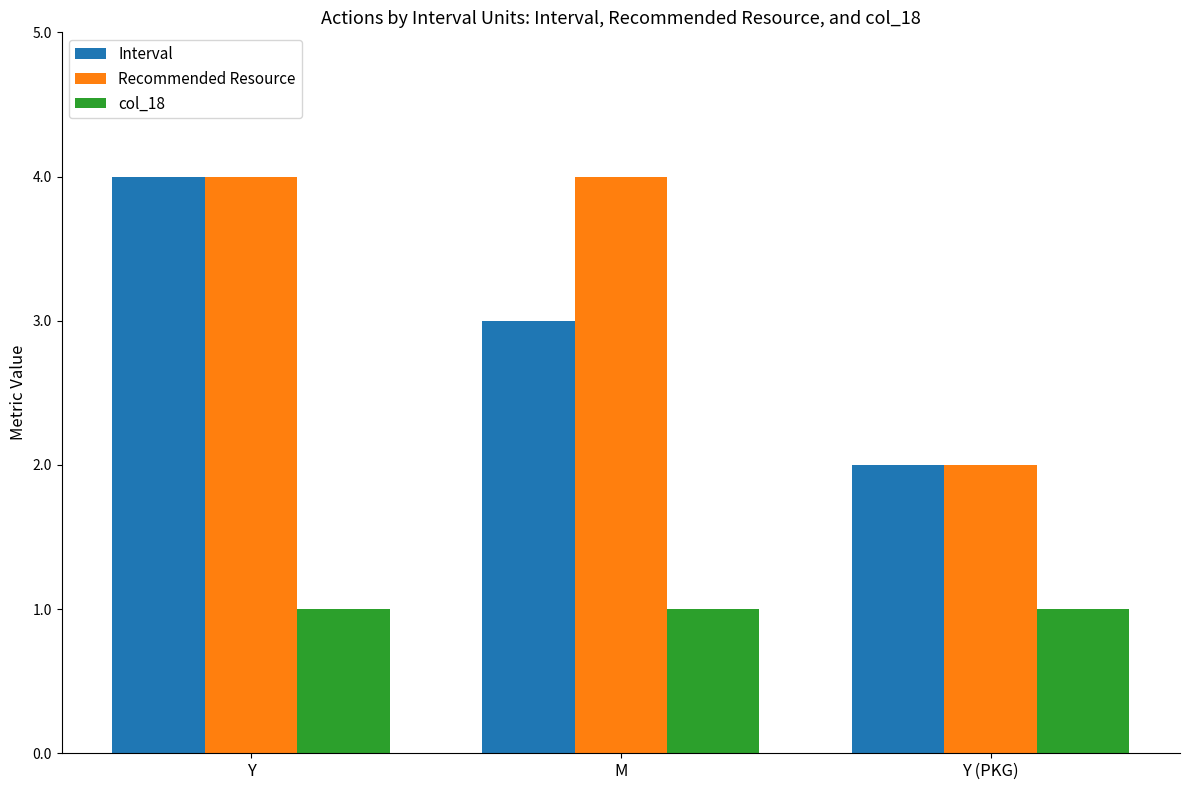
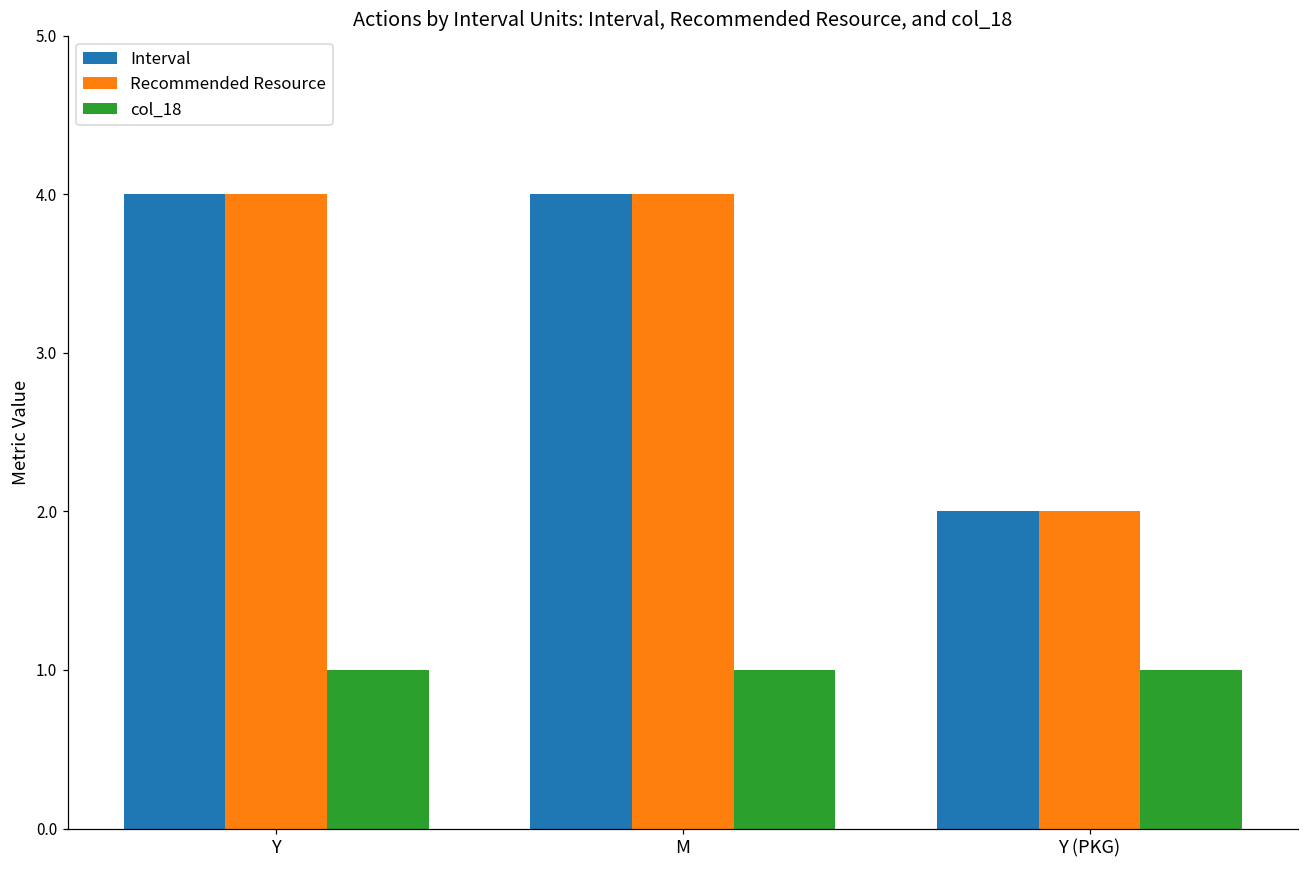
Interval, M: 3 -> 4
